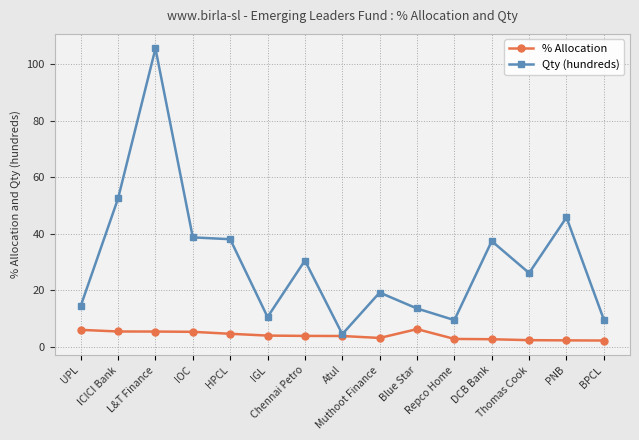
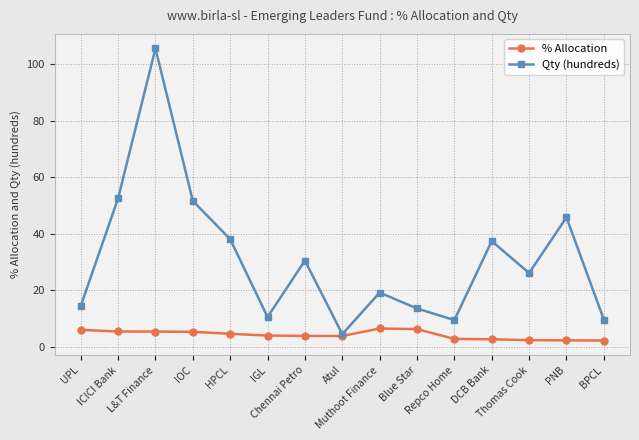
Qty (hundreds), IOC: 39 -> 52
% Allocation, Muthoot Finance: 3 -> 6
